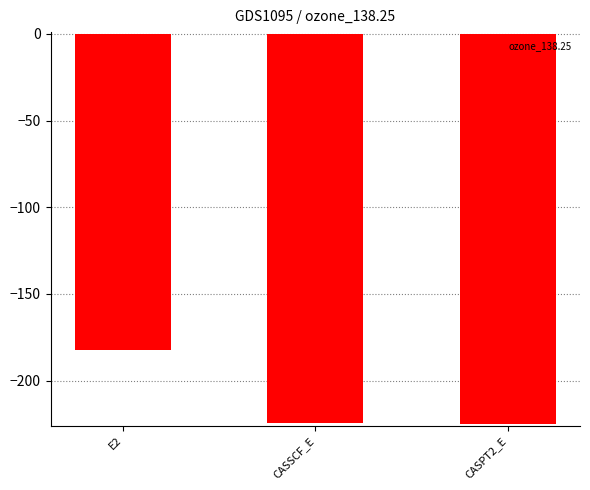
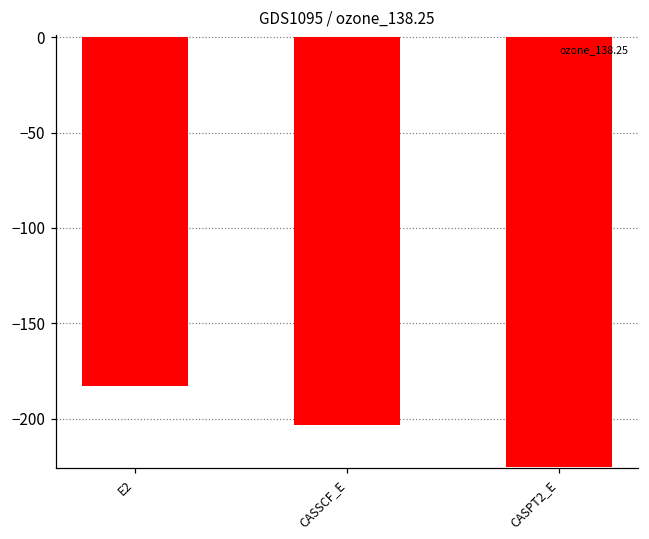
CASSCF_E: -225 -> -203
